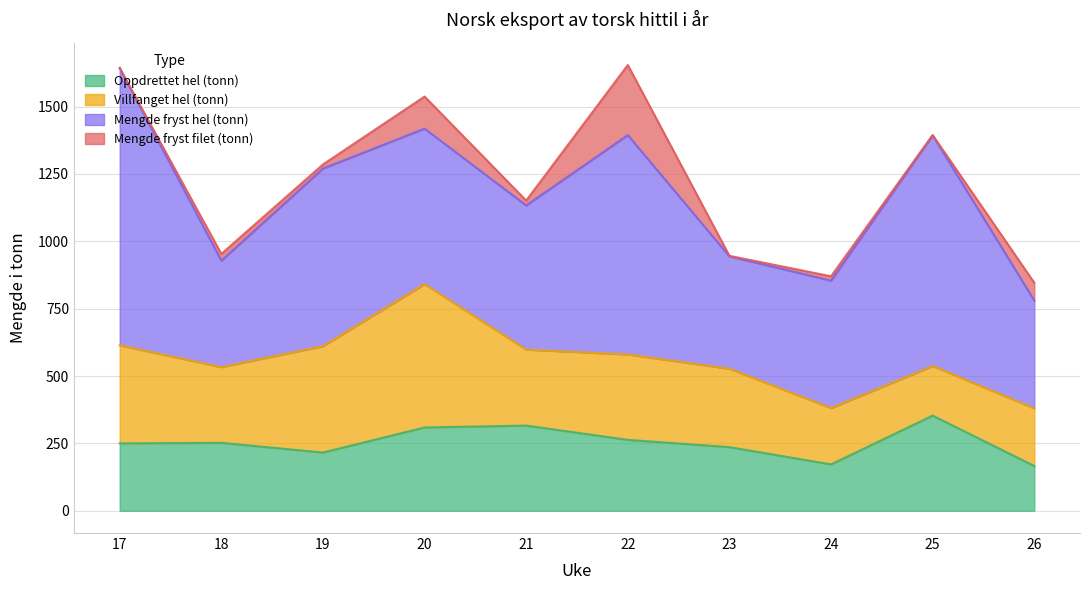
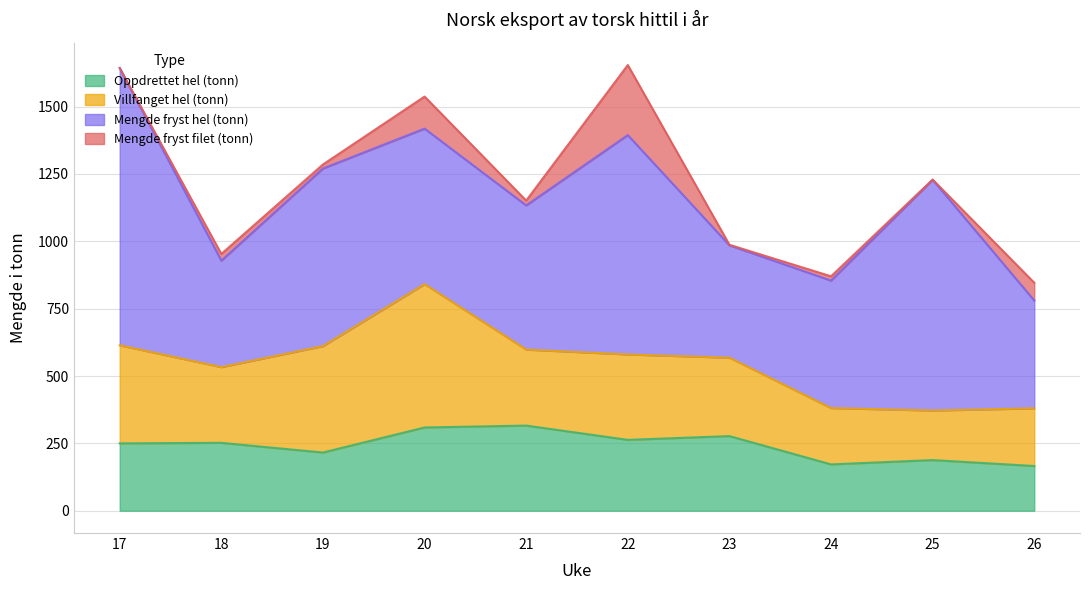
Oppdrettet hel (tonn), 23: 240 -> 280
Oppdrettet hel (tonn), 25: 350 -> 190
